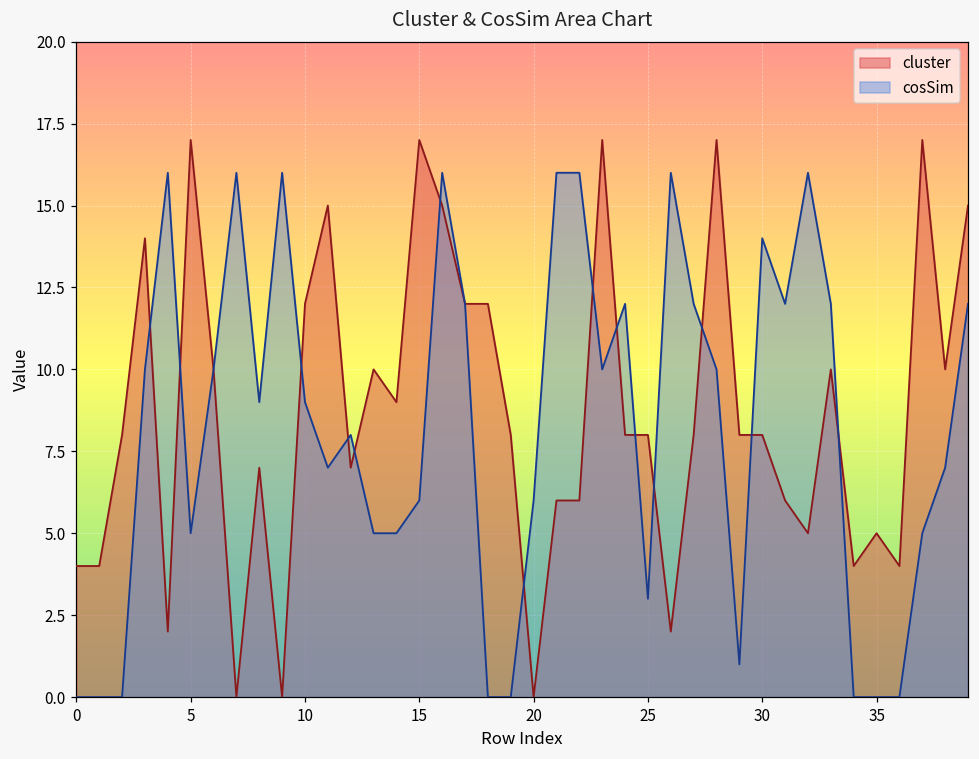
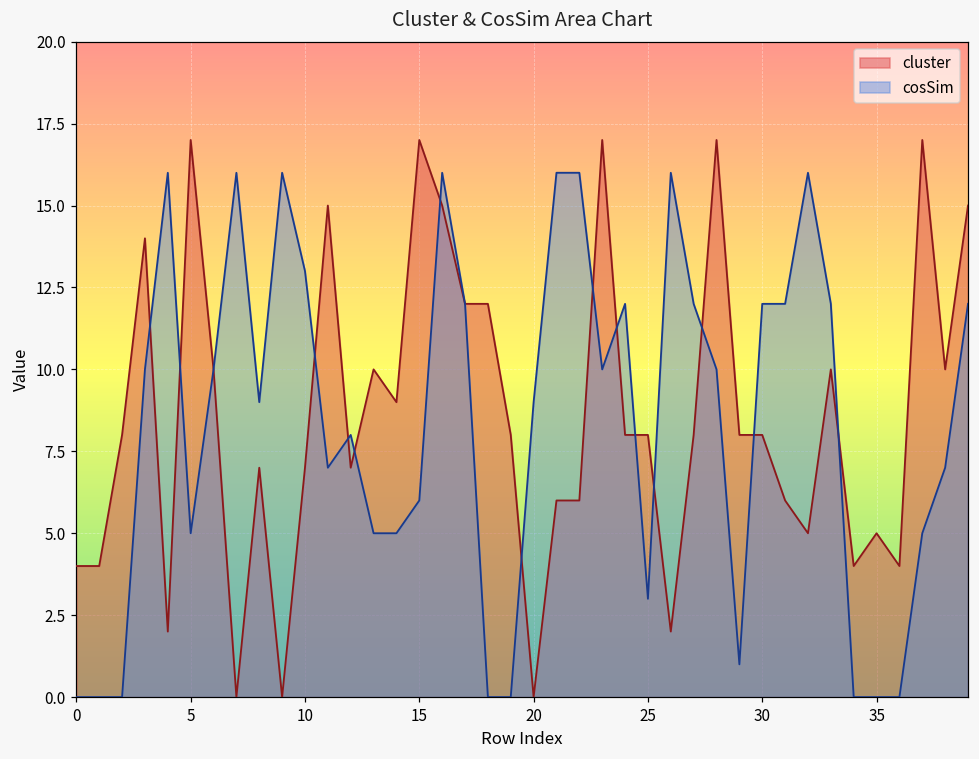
cluster, 10: 12 -> 7
cosSim, 10: 9 -> 13
cosSim, 20: 6 -> 9
cosSim, 30: 14 -> 12
